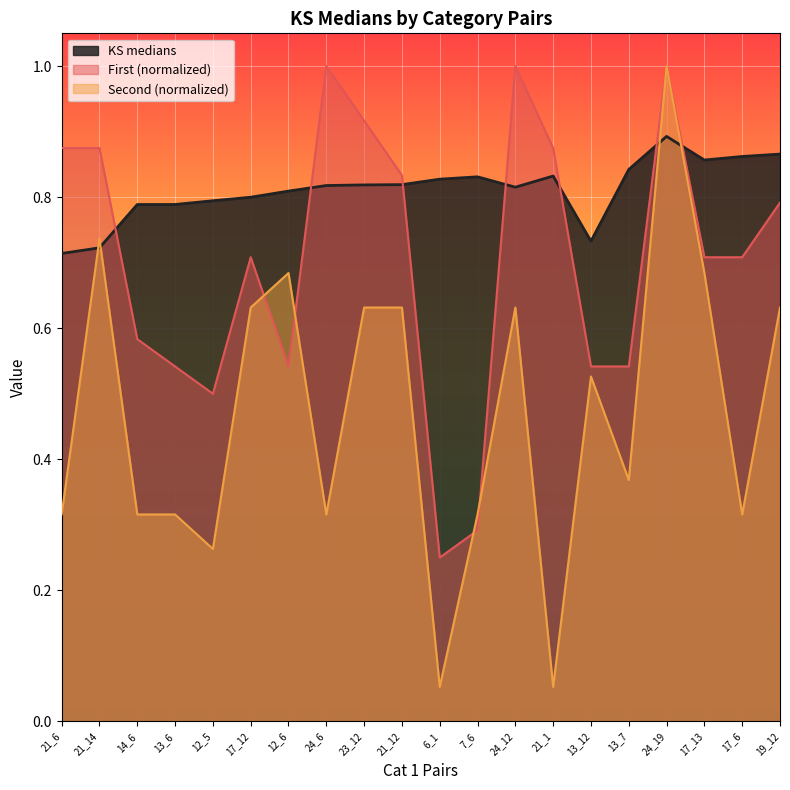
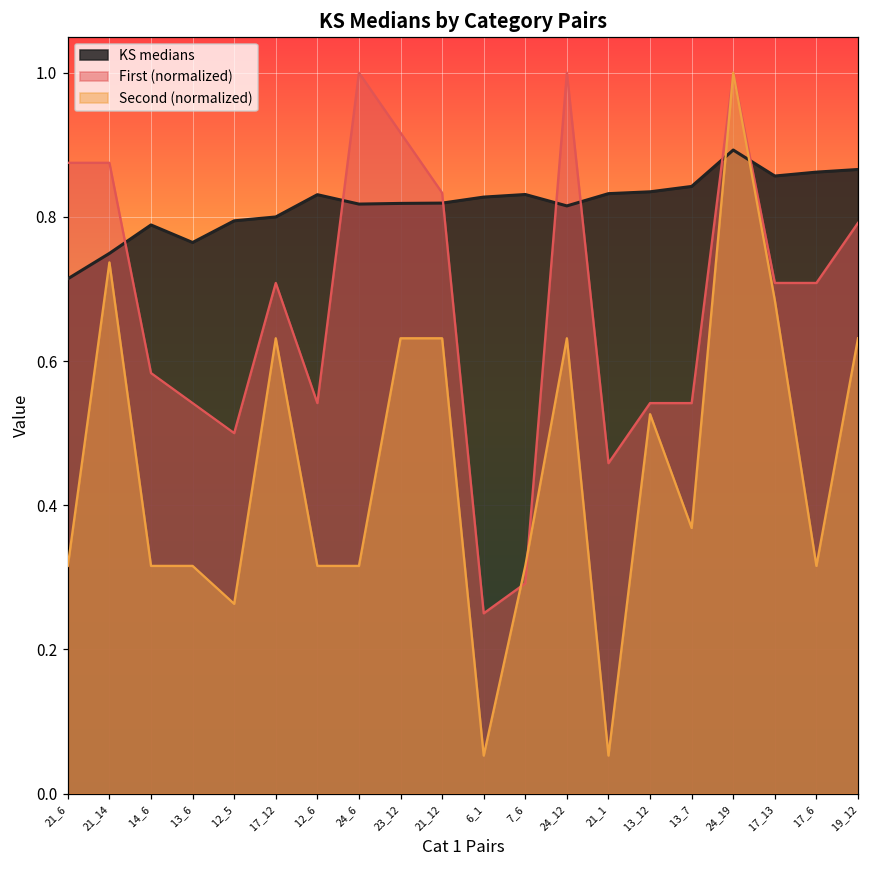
KS medians, 21_14: 0.72 -> 0.75
KS medians, 13_6: 0.79 -> 0.76
KS medians, 12_6: 0.81 -> 0.83
Second (normalized), 12_6: 0.68 -> 0.32
First (normalized), 21_1: 0.88 -> 0.46
KS medians, 13_12: 0.73 -> 0.83
